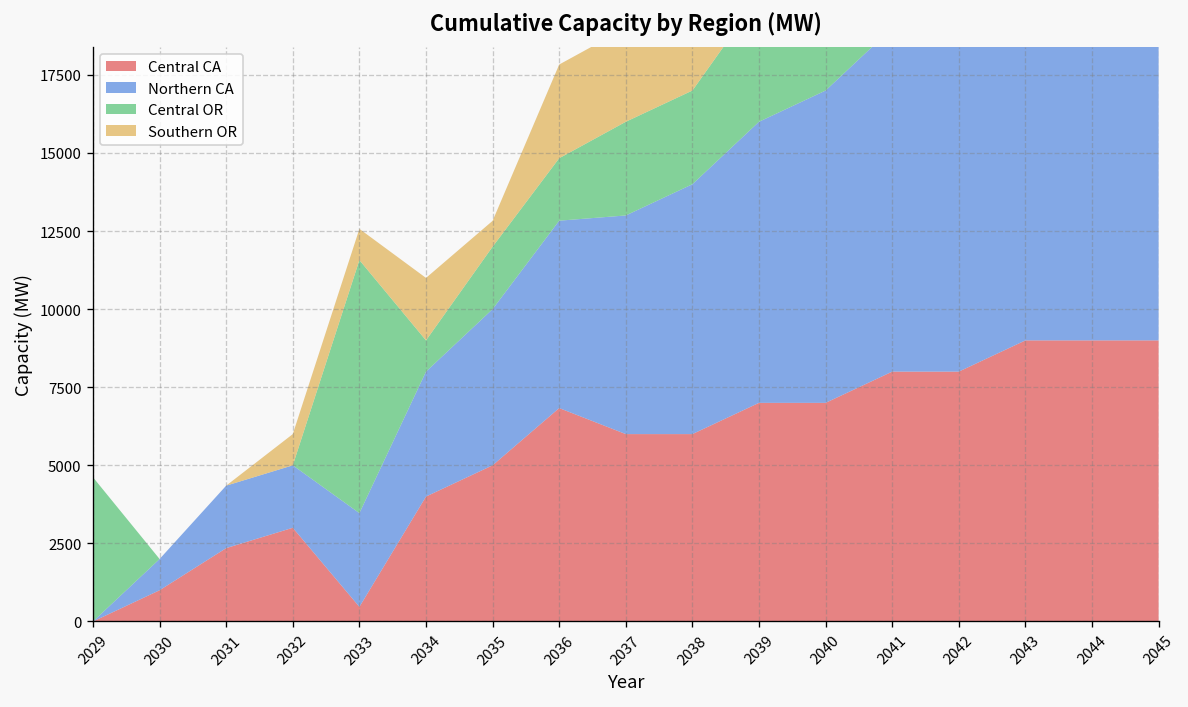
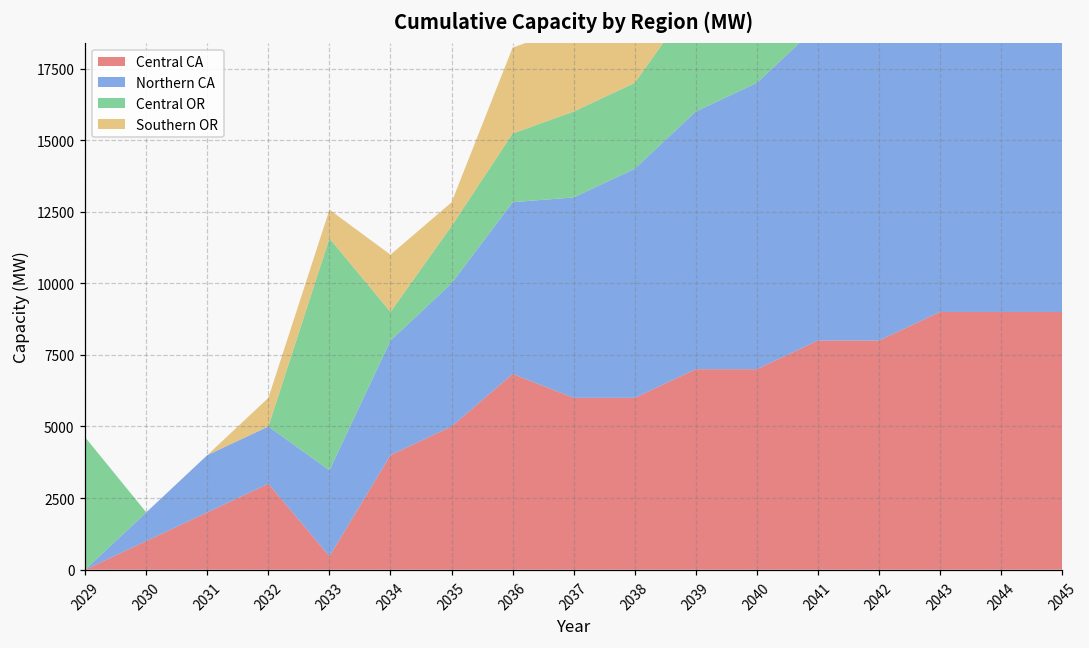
Central CA, 2031: 2300 -> 2000
Central OR, 2036: 2000 -> 2400
